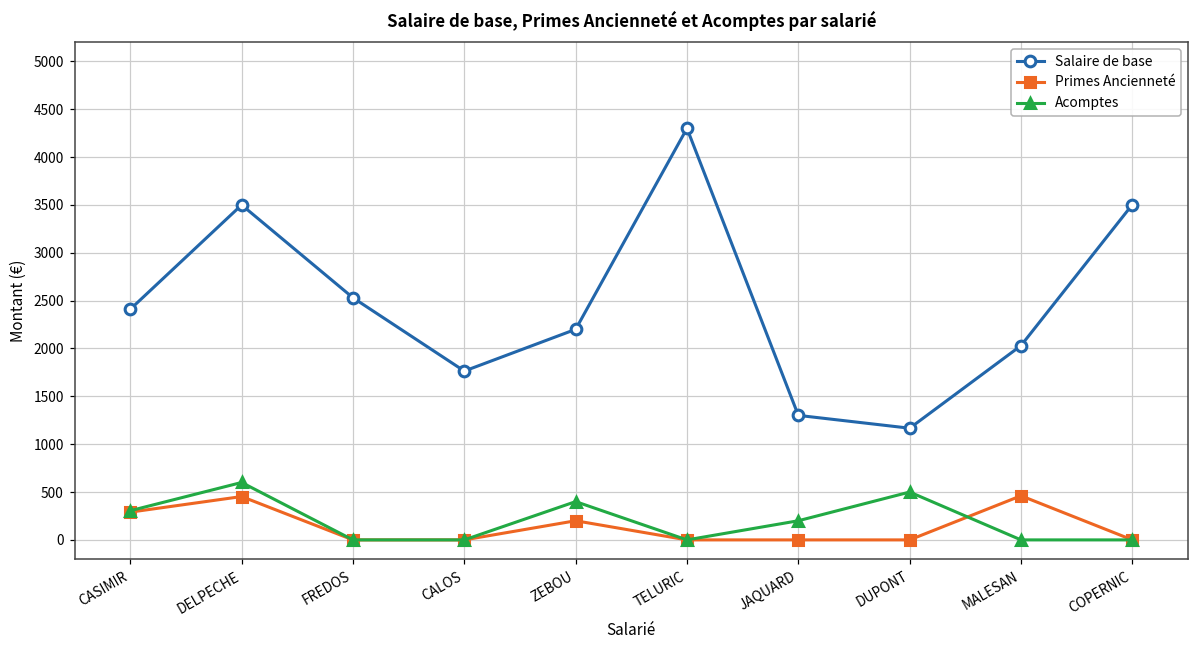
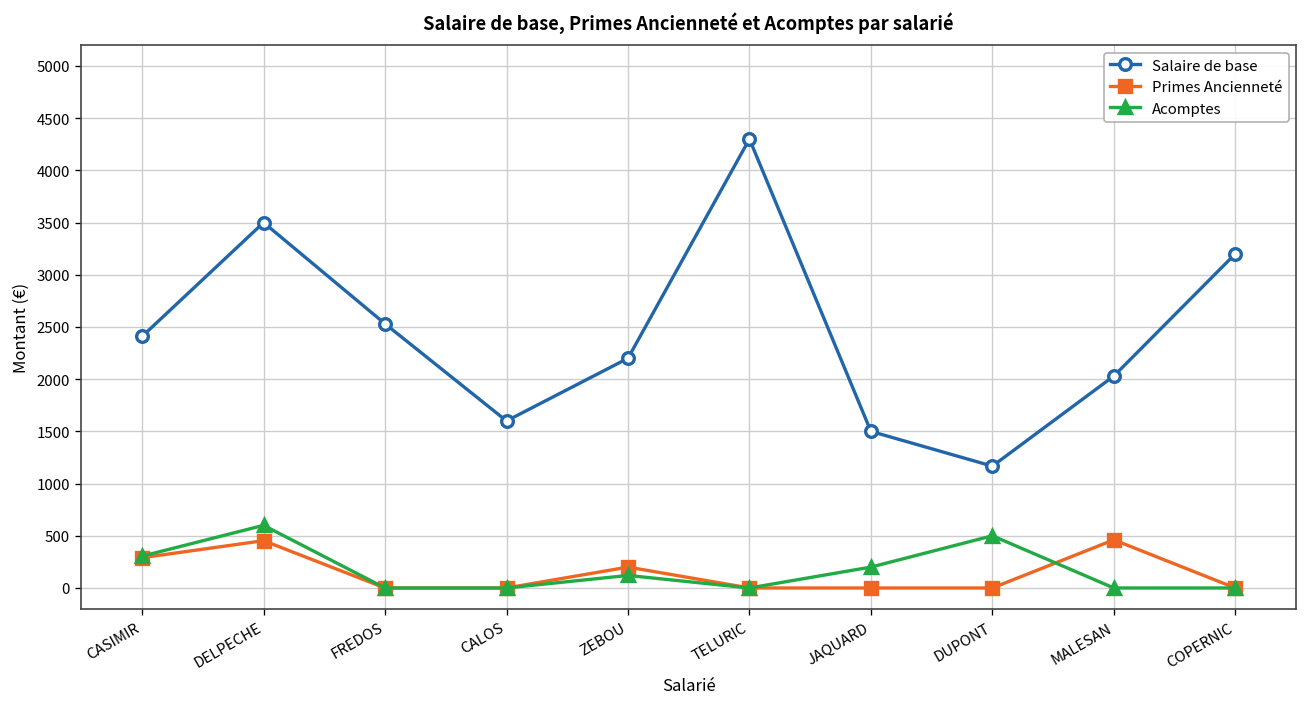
Salaire de base, CALOS: 1800 -> 1600
Acomptes, ZEBOU: 400 -> 100
Salaire de base, JAQUARD: 1300 -> 1500
Salaire de base, COPERNIC: 3500 -> 3200
